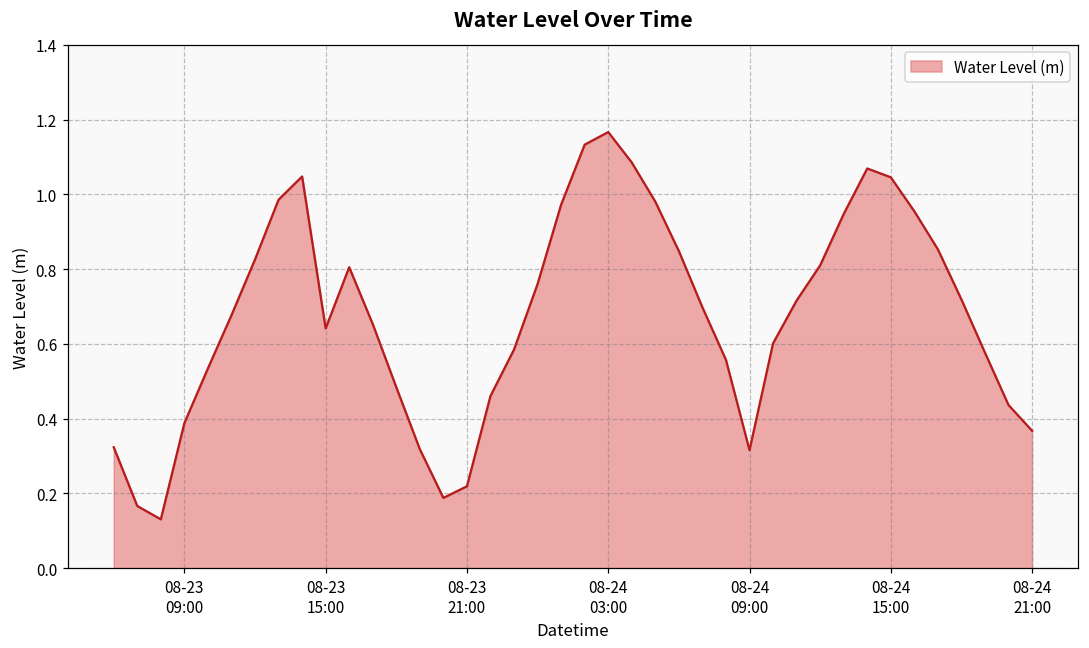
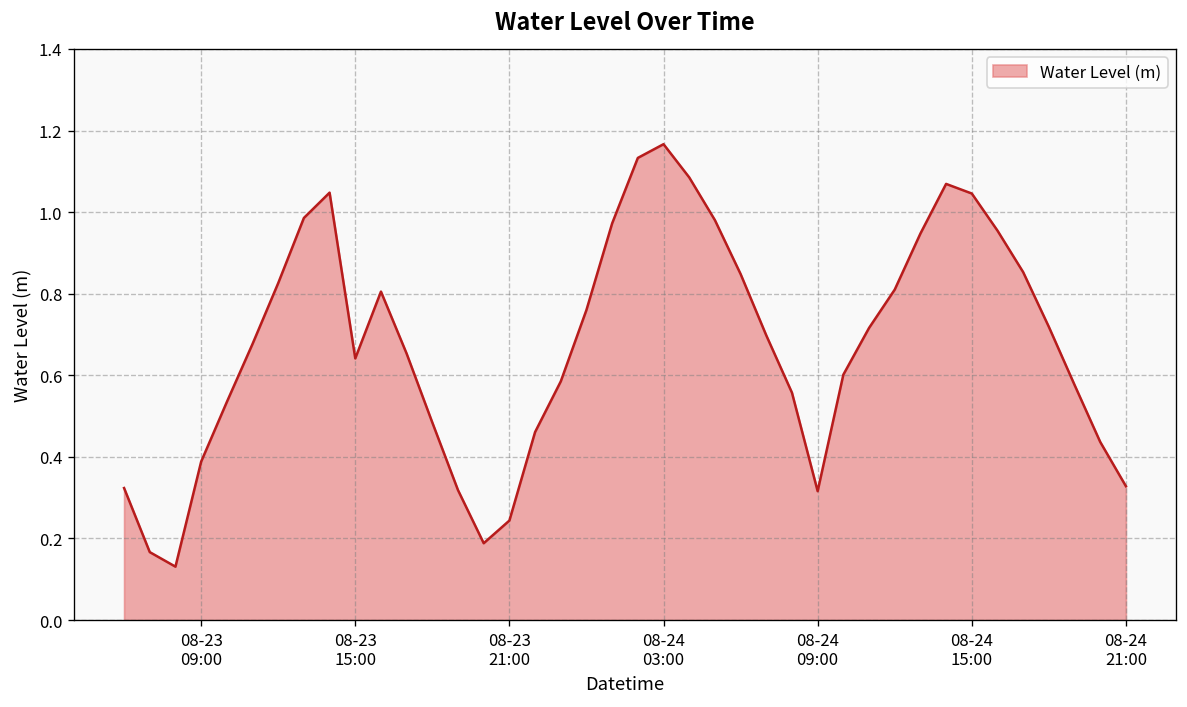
08-23 21:00: 0.22 -> 0.24
08-24 21:00: 0.37 -> 0.33
